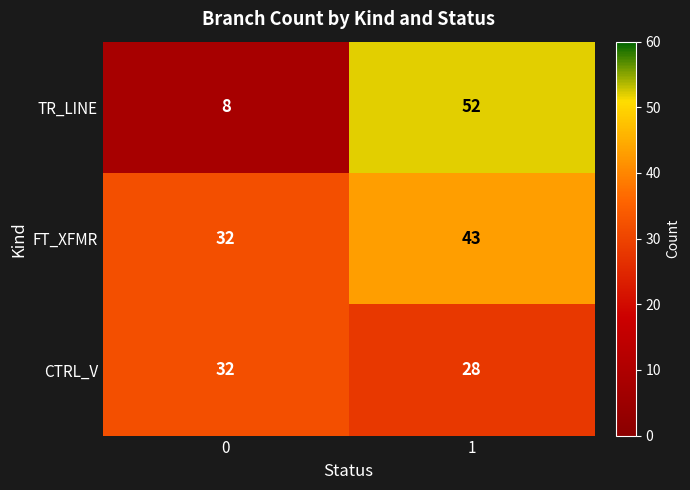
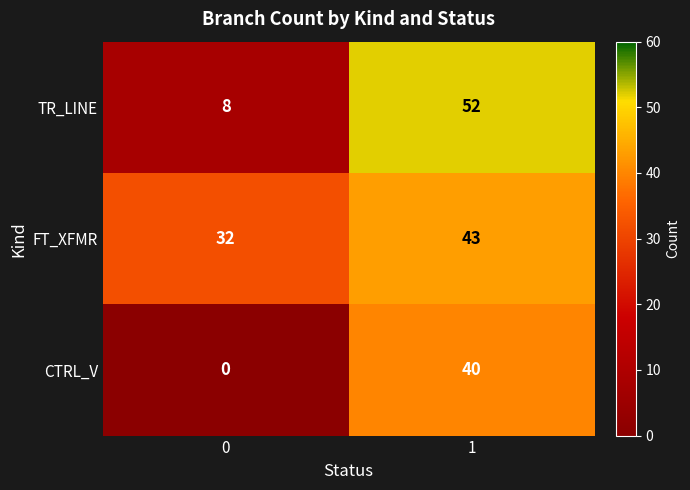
CTRL_V, 0: 32 -> 0
CTRL_V, 1: 28 -> 40
